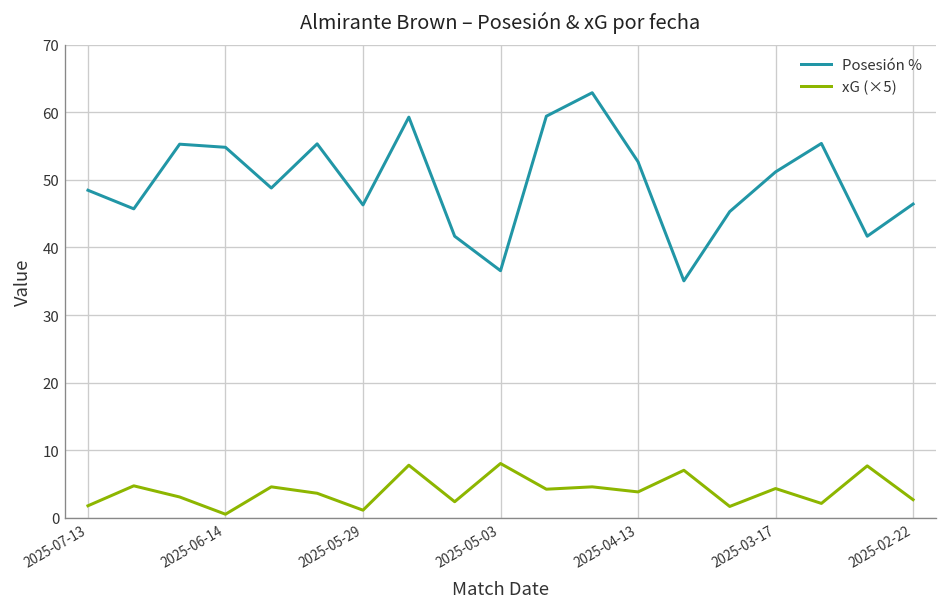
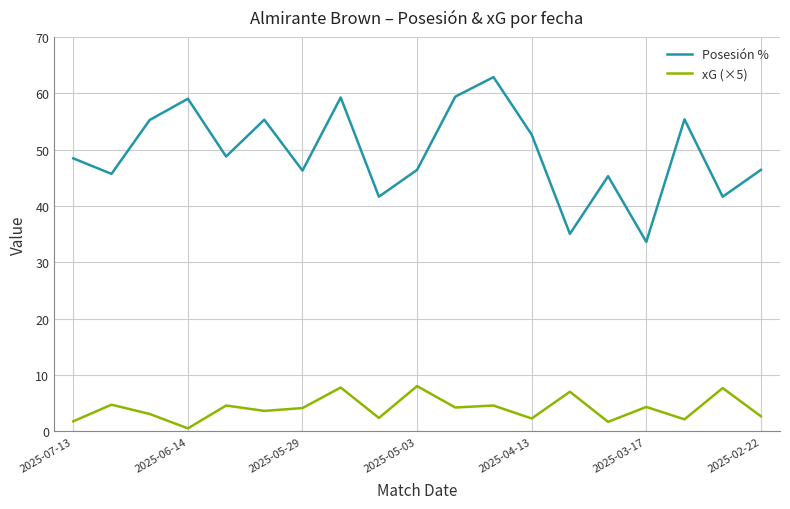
Posesión %, 2025-06-14: 55 -> 59
xG (×5), 2025-05-29: 1 -> 4
Posesión %, 2025-05-03: 37 -> 46
xG (×5), 2025-04-13: 4 -> 2
Posesión %, 2025-03-17: 51 -> 34
